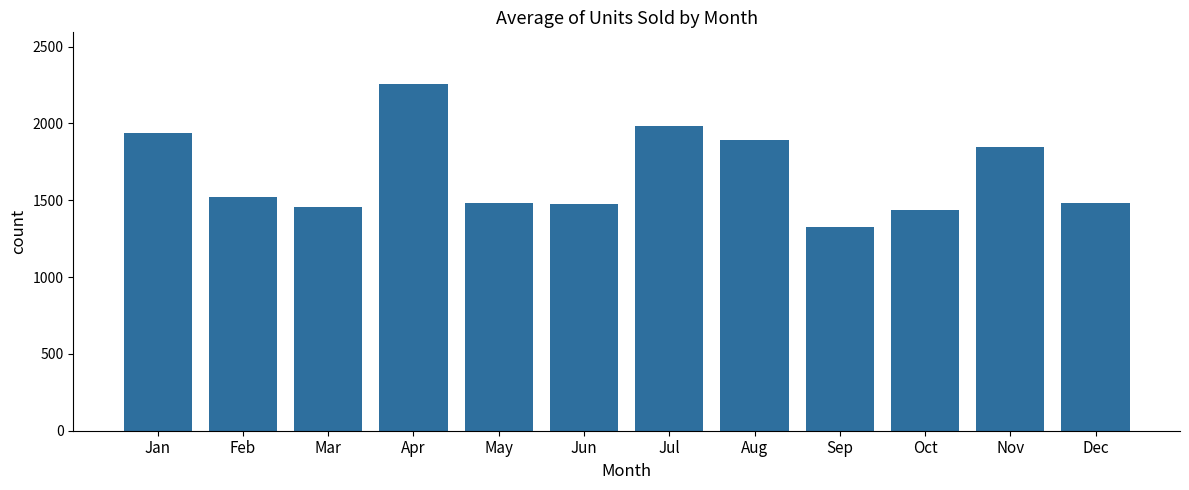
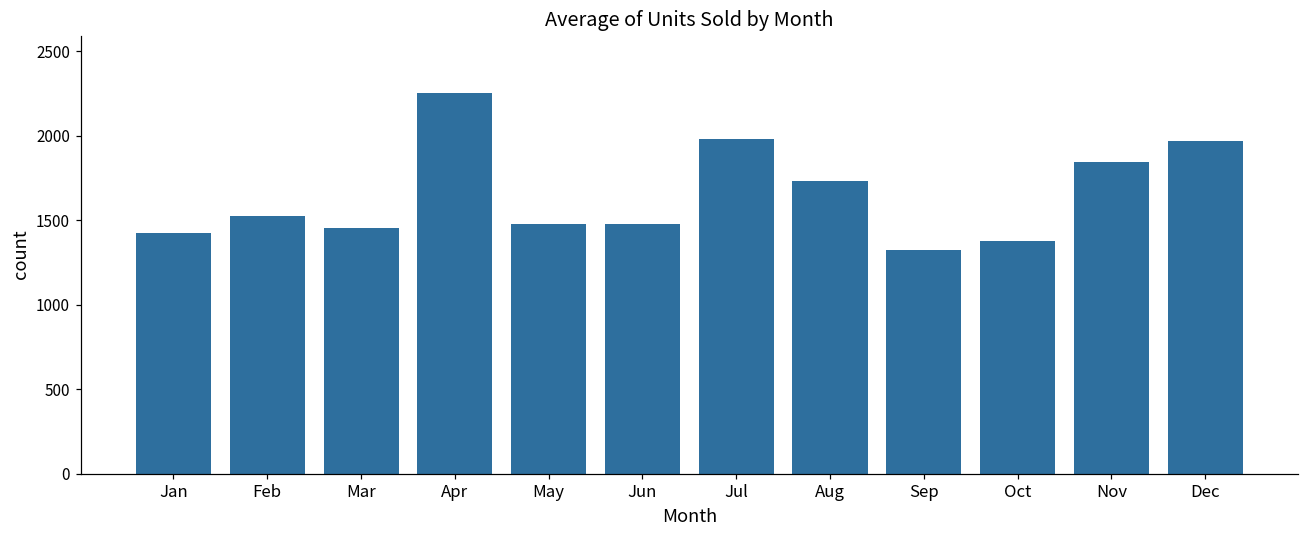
Jan: 1940 -> 1430
Aug: 1890 -> 1730
Oct: 1440 -> 1370
Dec: 1480 -> 1970
